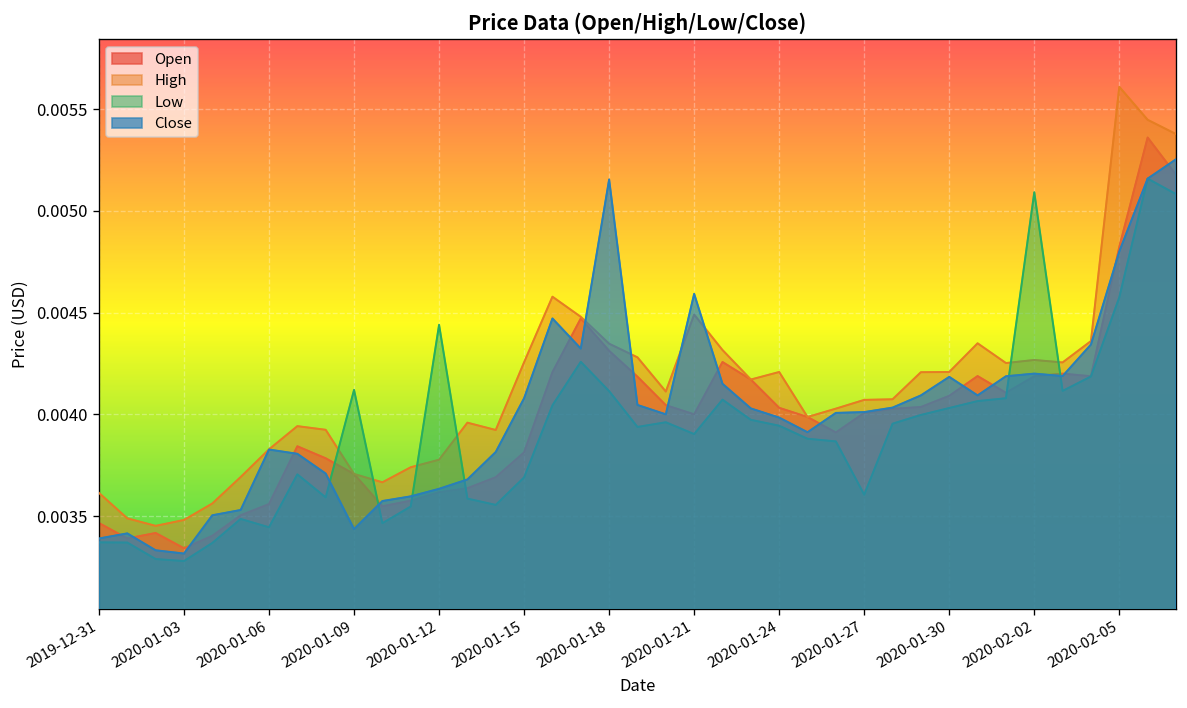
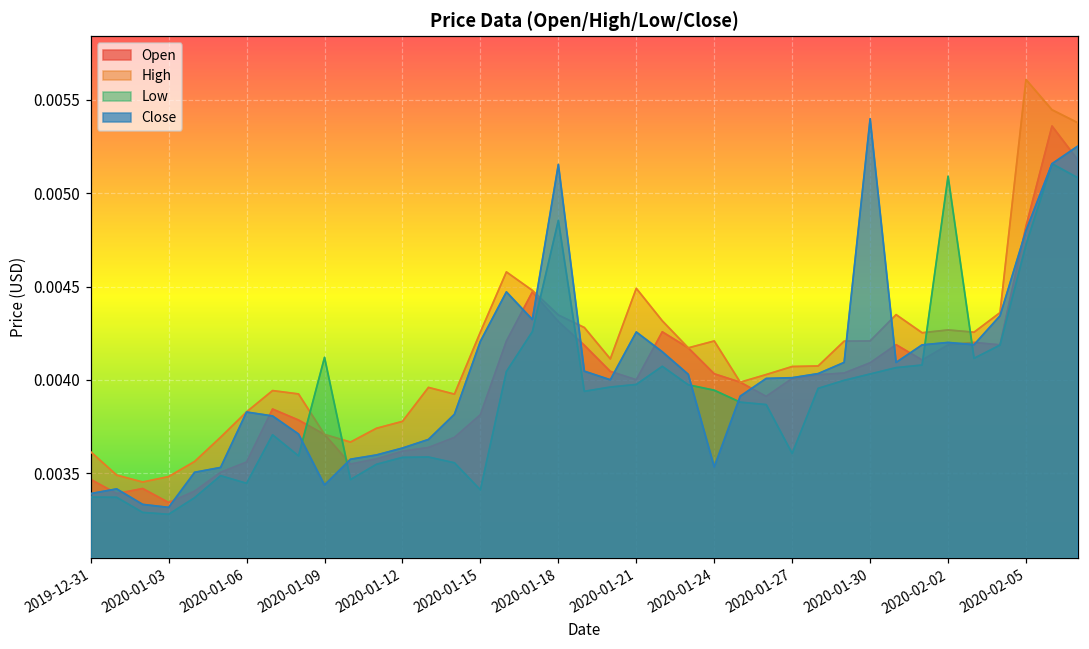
Low, 2020-01-12: 0.00444 -> 0.00358
Low, 2020-01-15: 0.00369 -> 0.00341
Close, 2020-01-15: 0.00408 -> 0.00421
Low, 2020-01-18: 0.00411 -> 0.00485
Low, 2020-01-21: 0.00390 -> 0.00398
Close, 2020-01-21: 0.00459 -> 0.00426
Close, 2020-01-24: 0.00398 -> 0.00353
Close, 2020-01-30: 0.00418 -> 0.00540
Low, 2020-02-05: 0.00458 -> 0.00472
